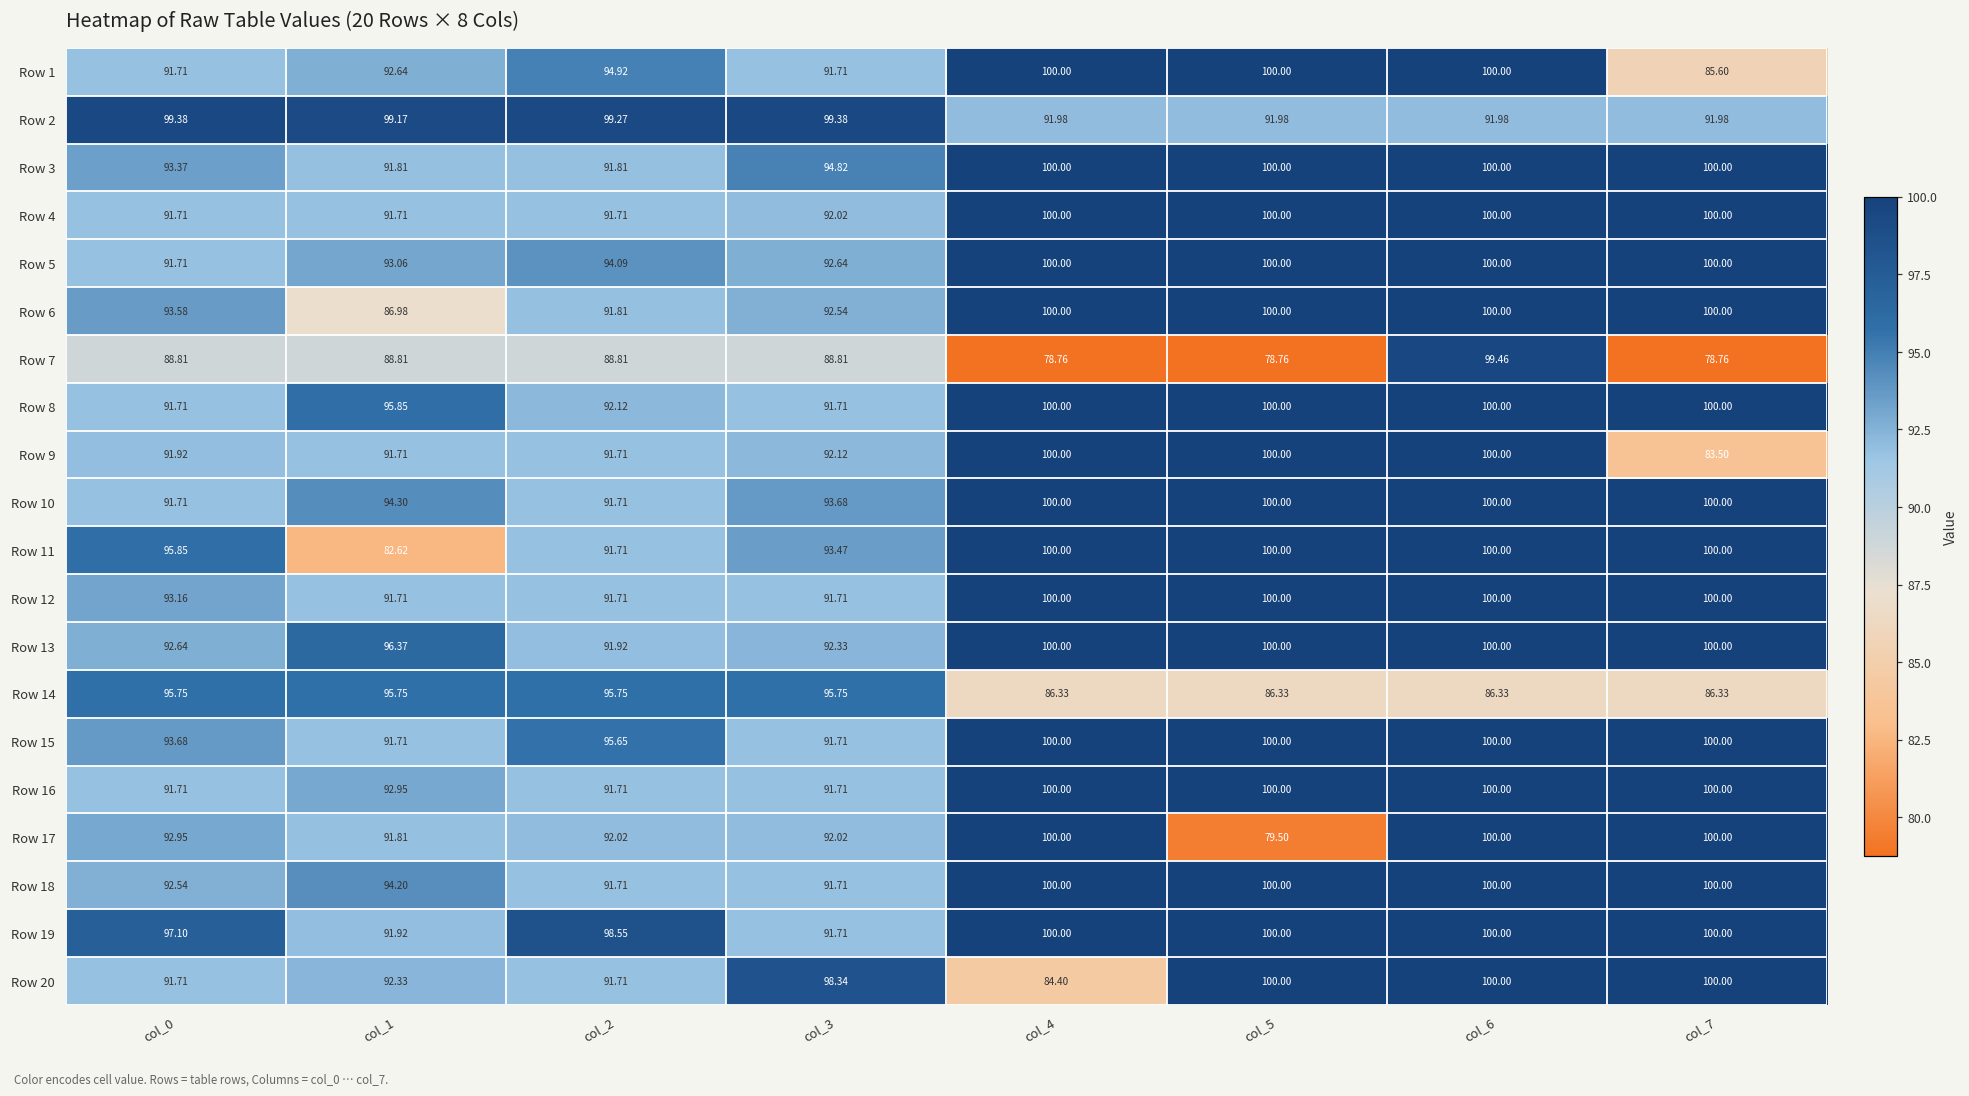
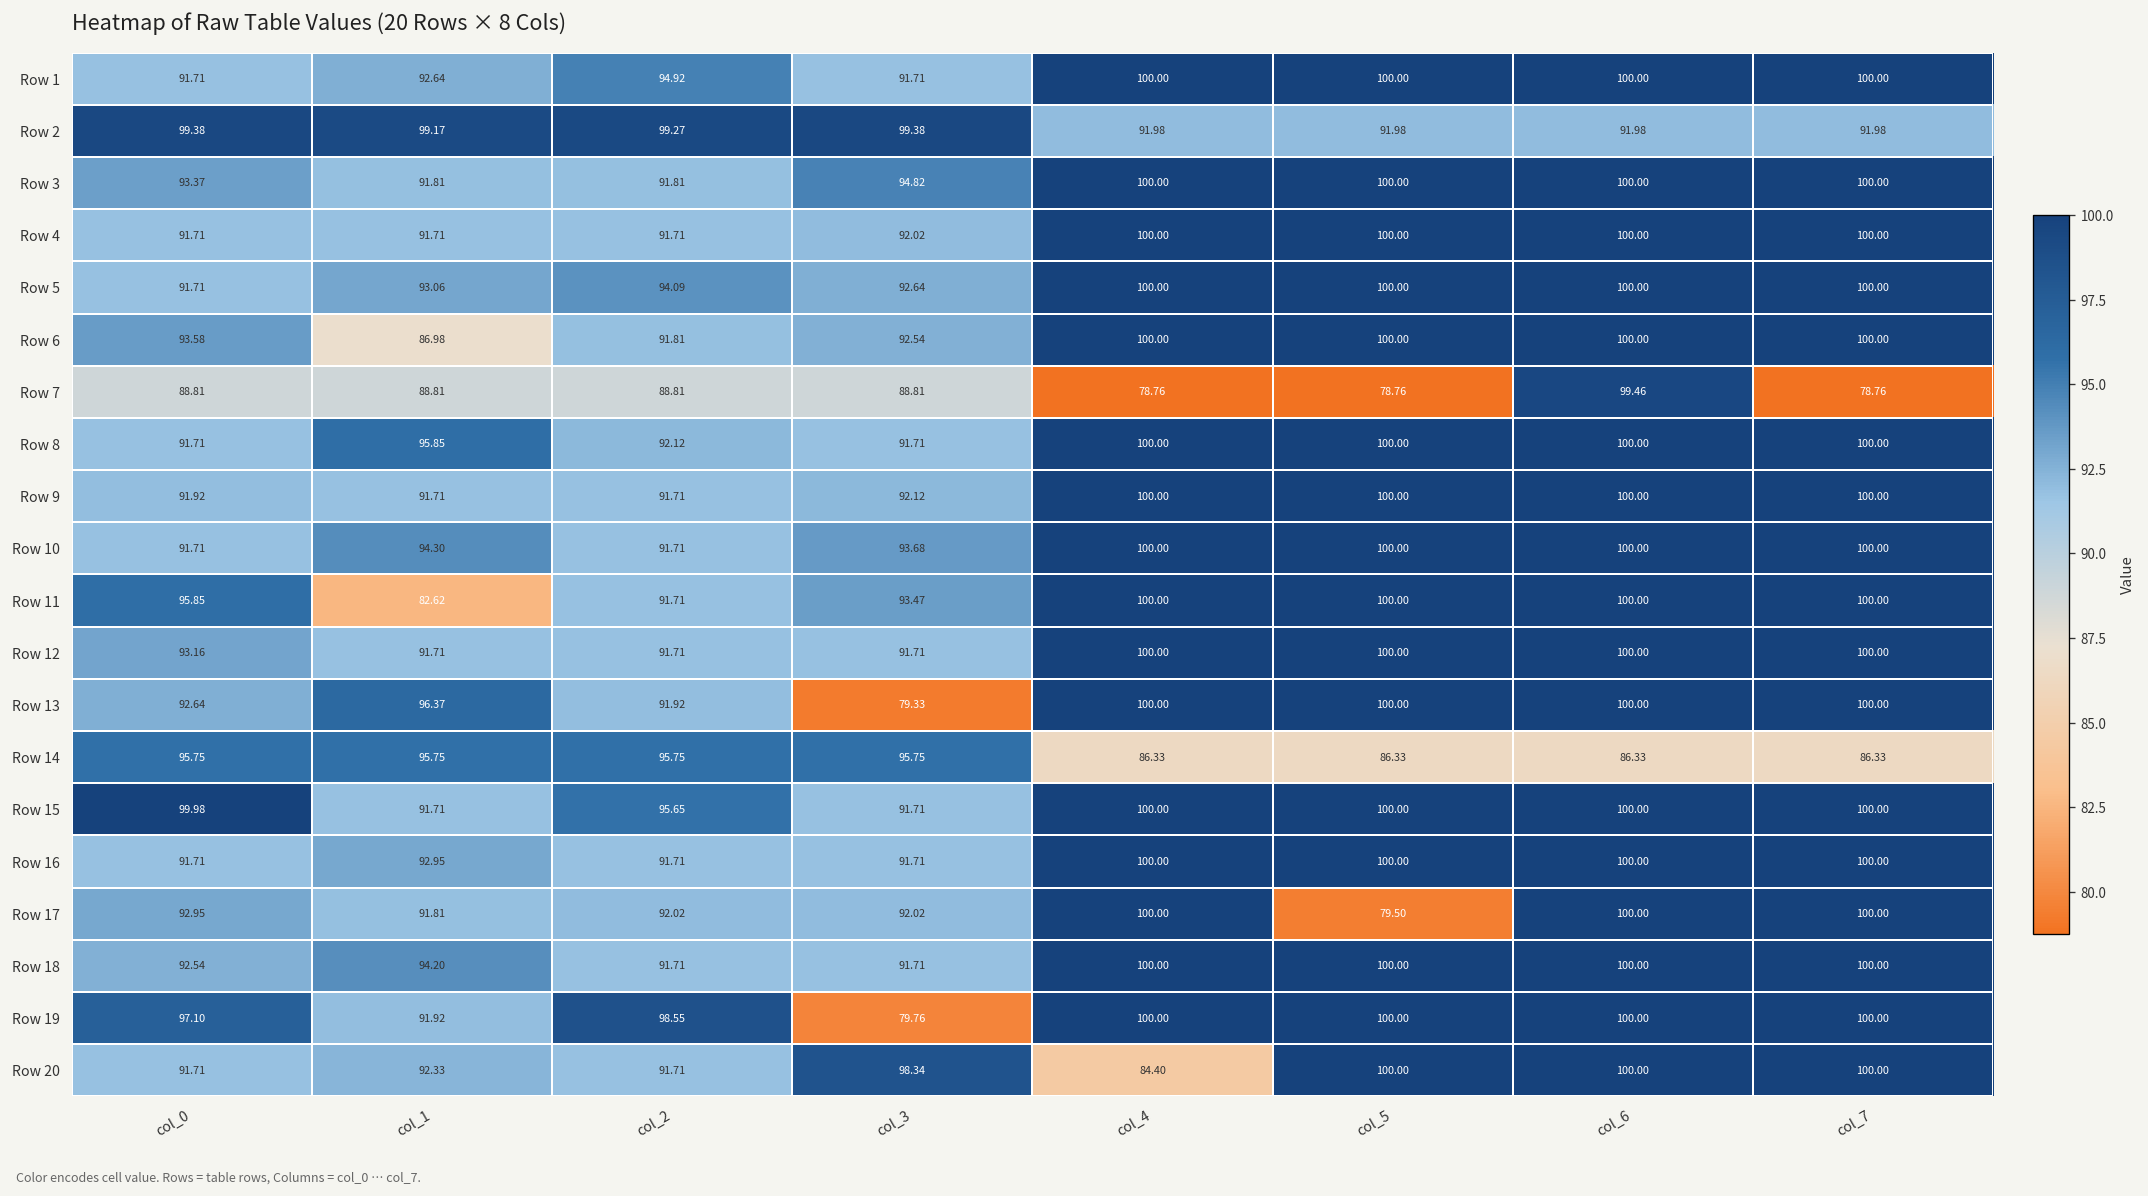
Row 1, col_7: 85.60 -> 100.00
Row 9, col_7: 83.50 -> 100.00
Row 13, col_3: 92.33 -> 79.33
Row 15, col_0: 93.68 -> 99.98
Row 19, col_3: 91.71 -> 79.76
